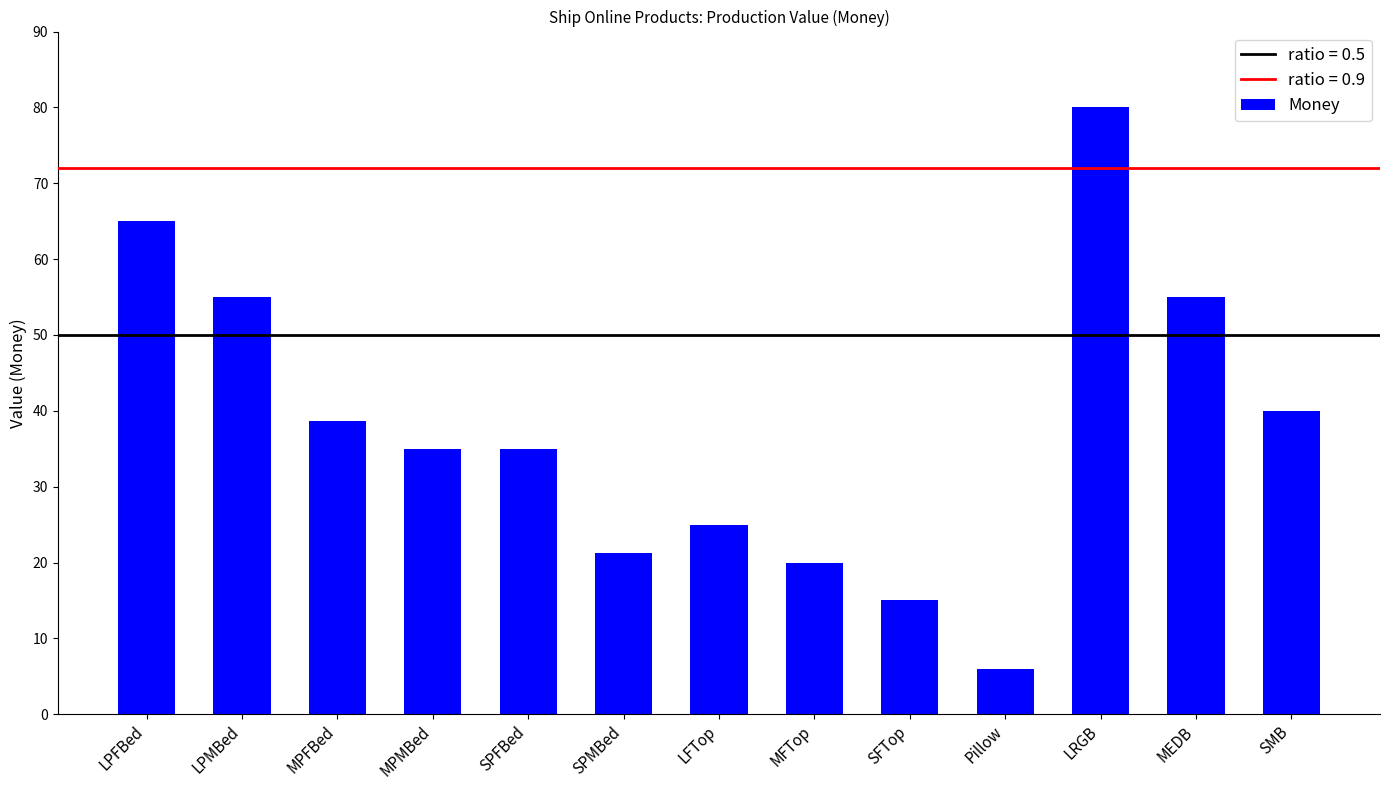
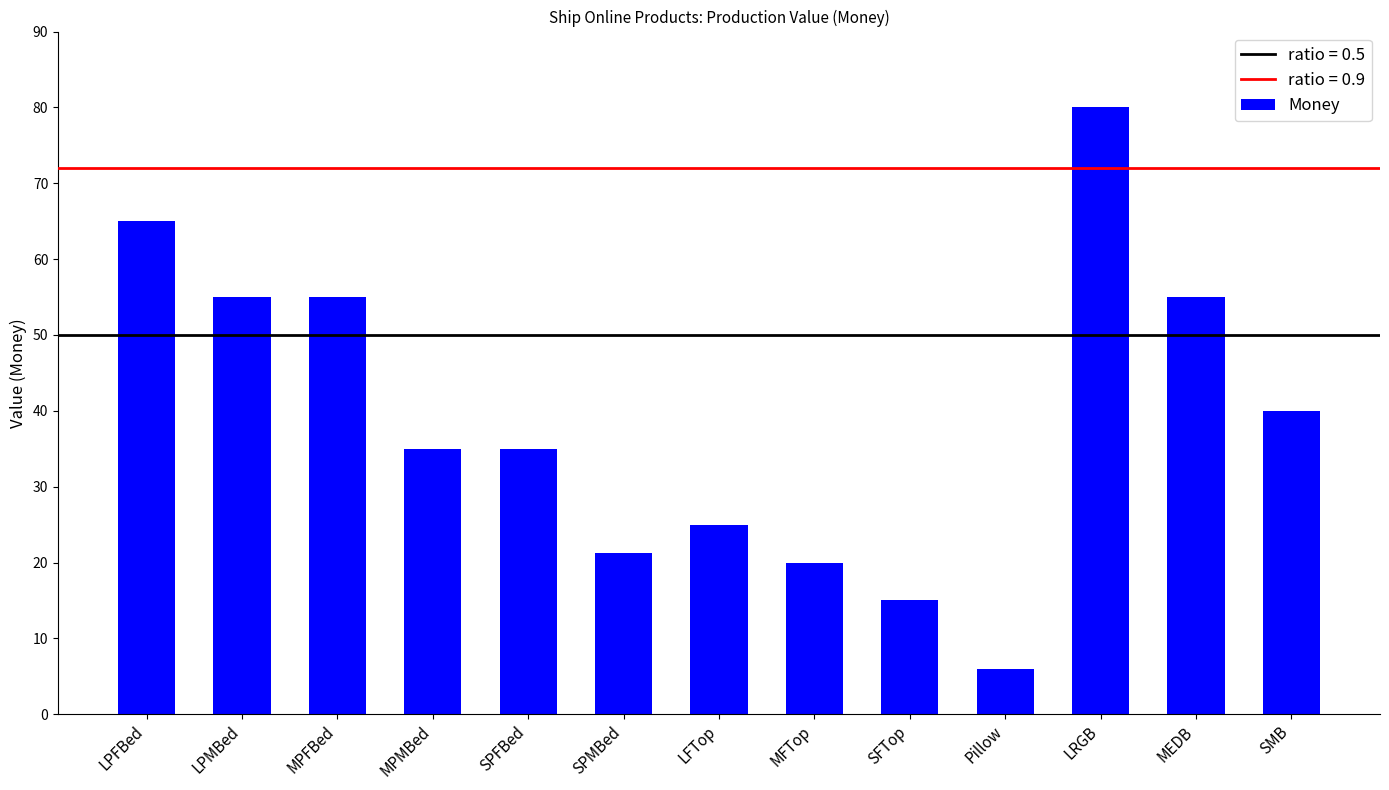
MPFBed: 39 -> 55
